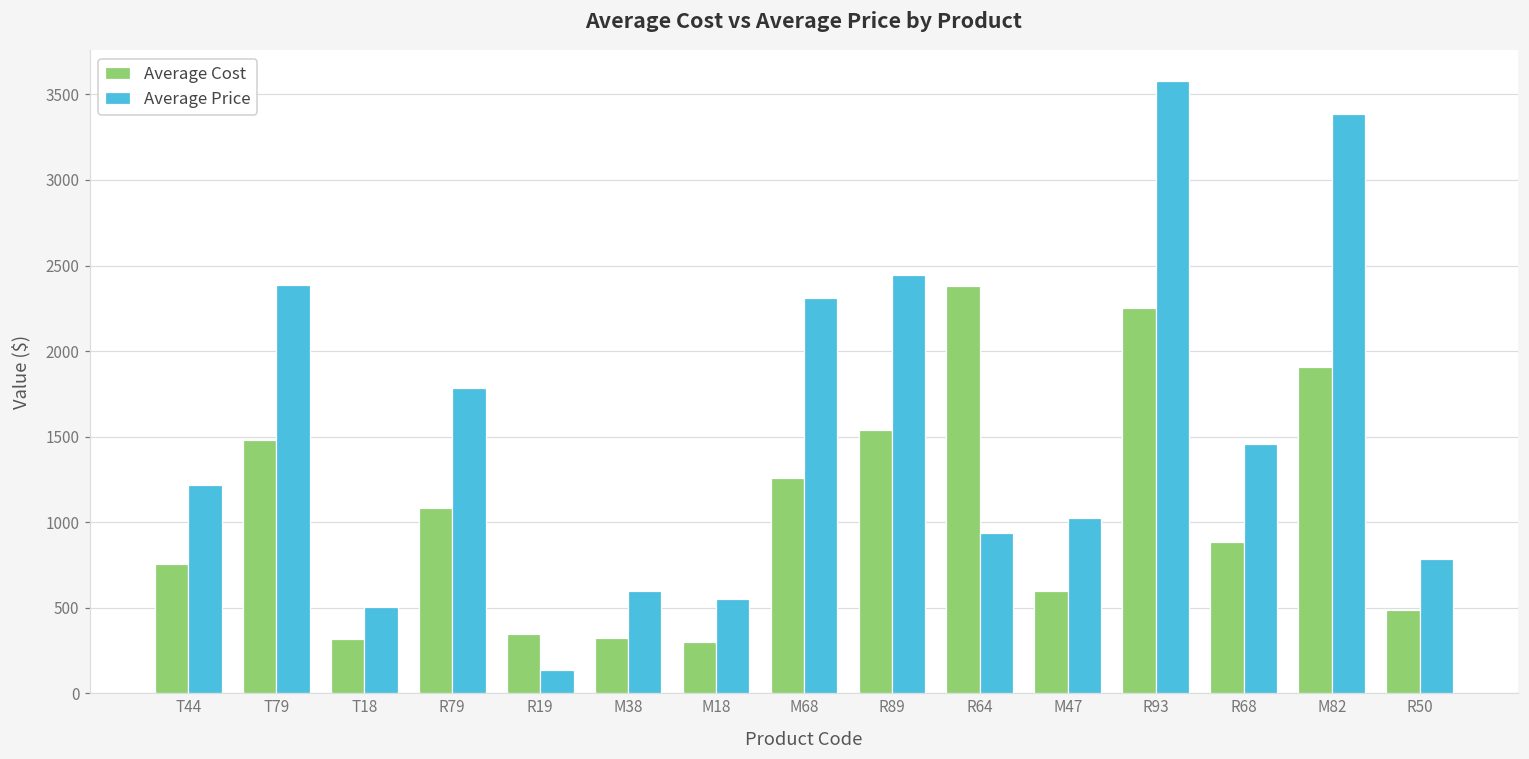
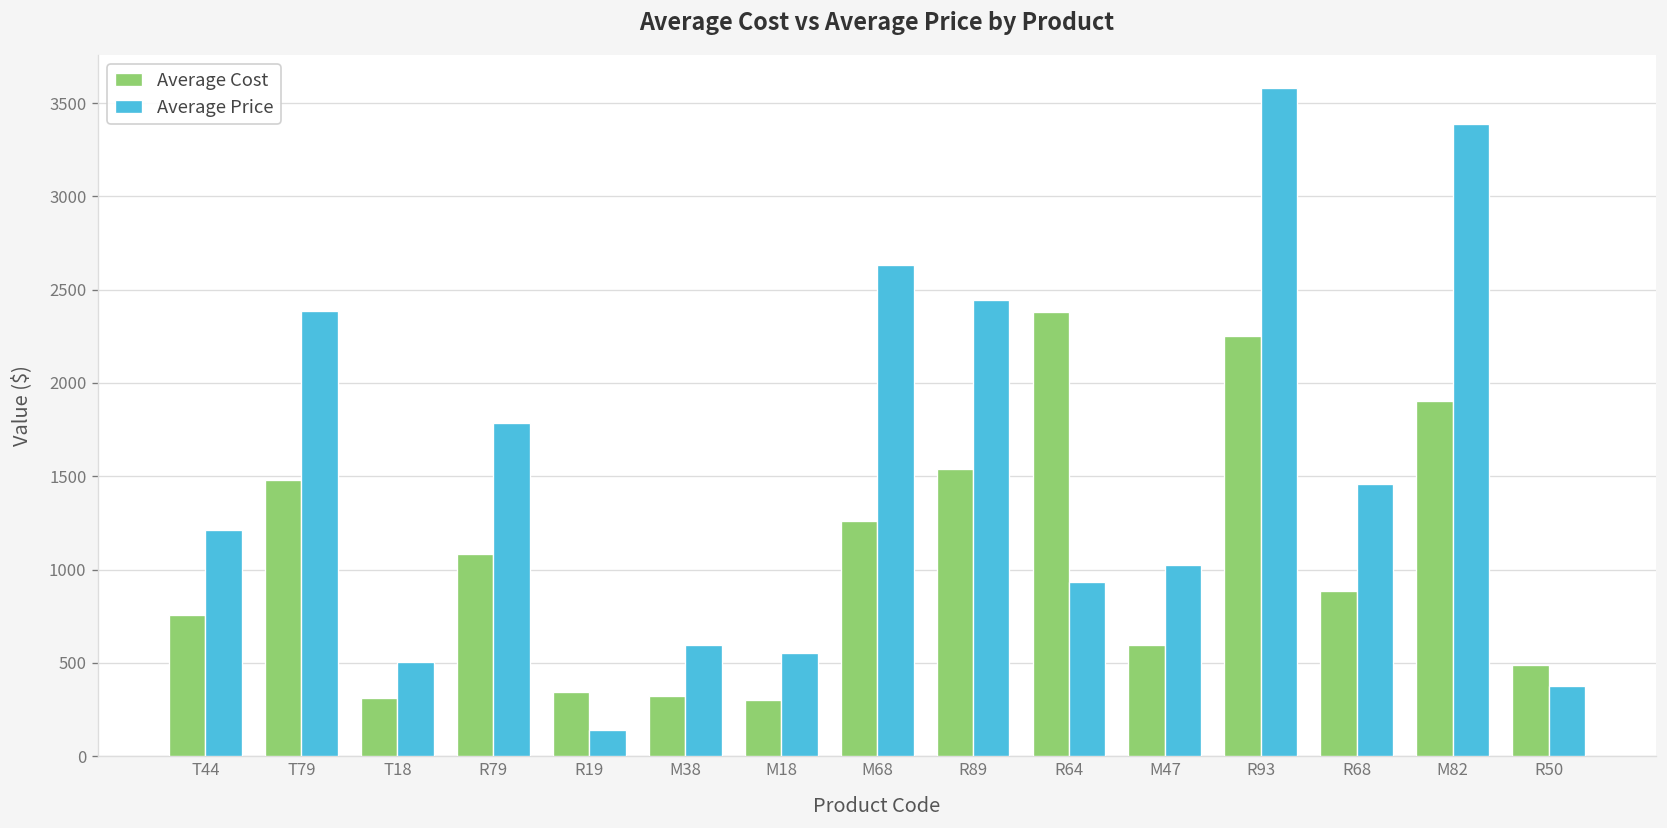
Average Price, M68: 2310 -> 2630
Average Price, R50: 780 -> 380
